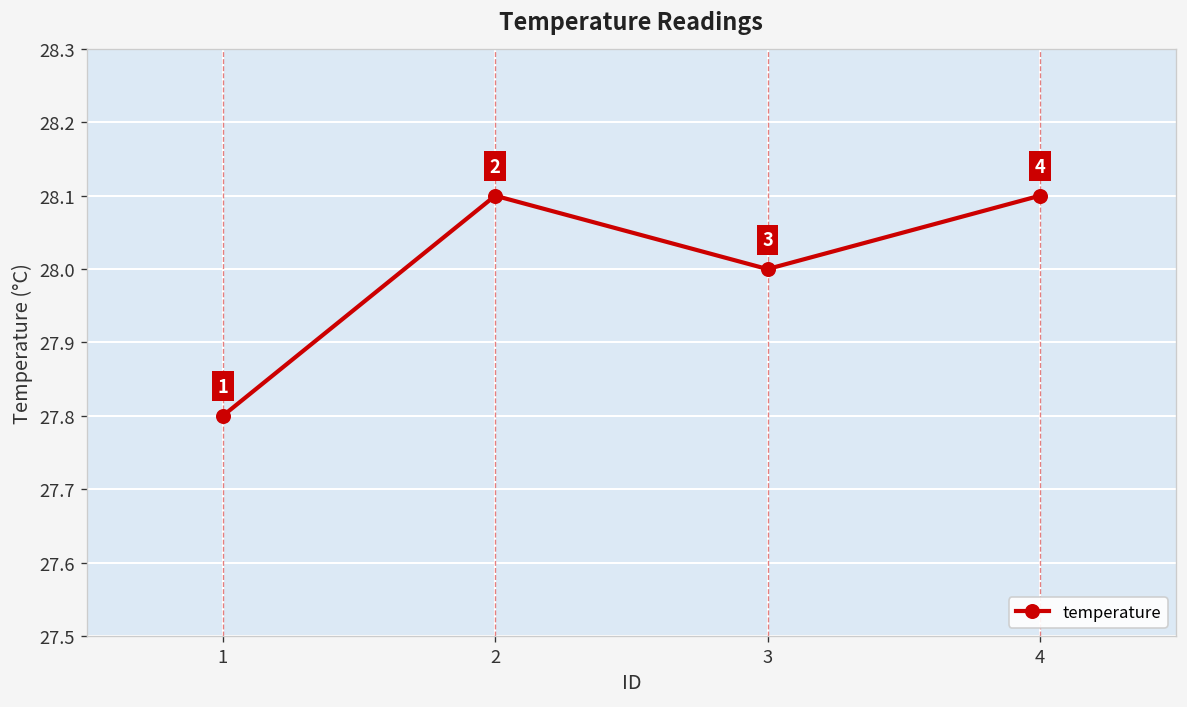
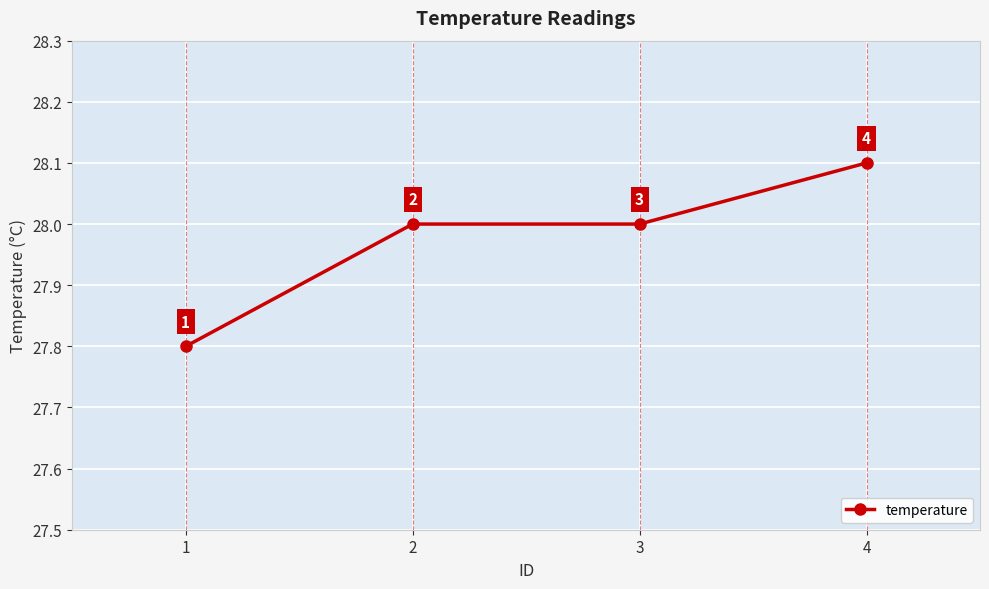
2: 28.1 -> 28.0
